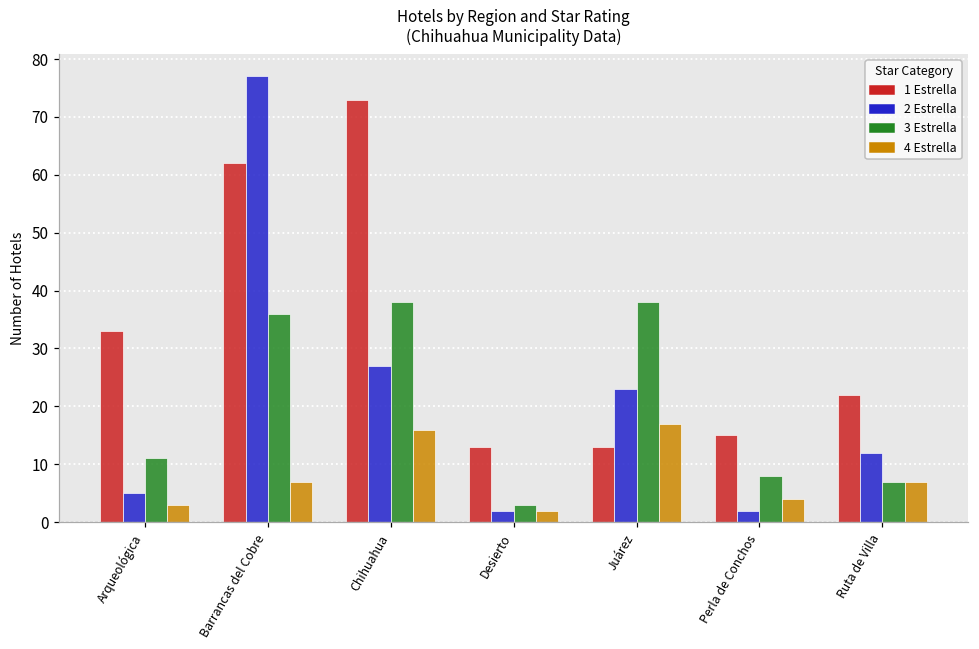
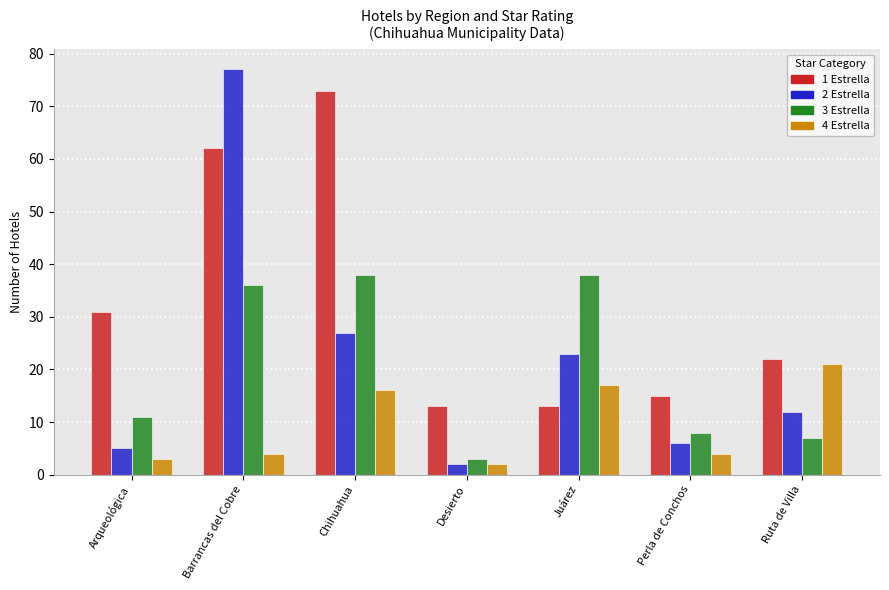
1 Estrella, Arqueológica: 33 -> 31
4 Estrella, Barrancas del Cobre: 7 -> 4
2 Estrella, Perla de Conchos: 2 -> 6
4 Estrella, Ruta de Villa: 7 -> 21
